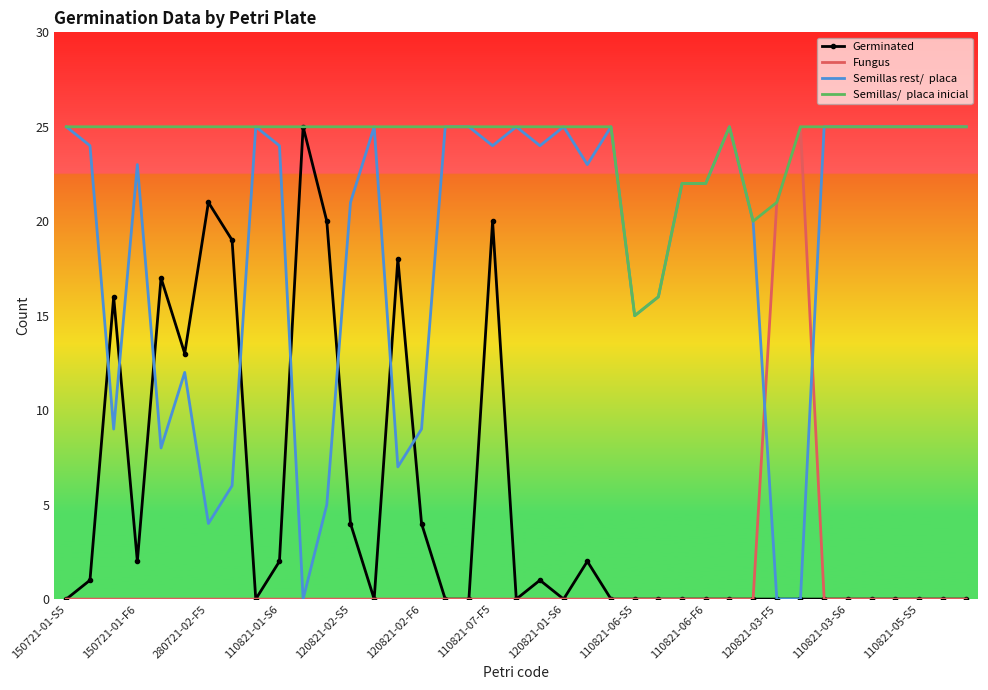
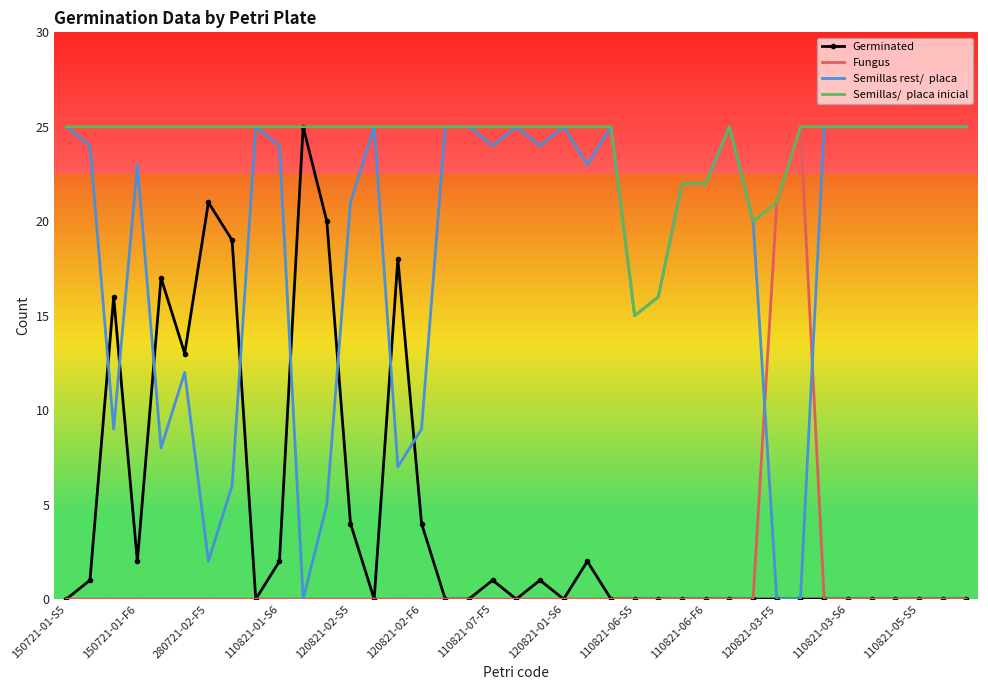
Semillas rest/ placa, 280721-02-F5: 4 -> 2
Germinated, 110821-07-F5: 20 -> 1
